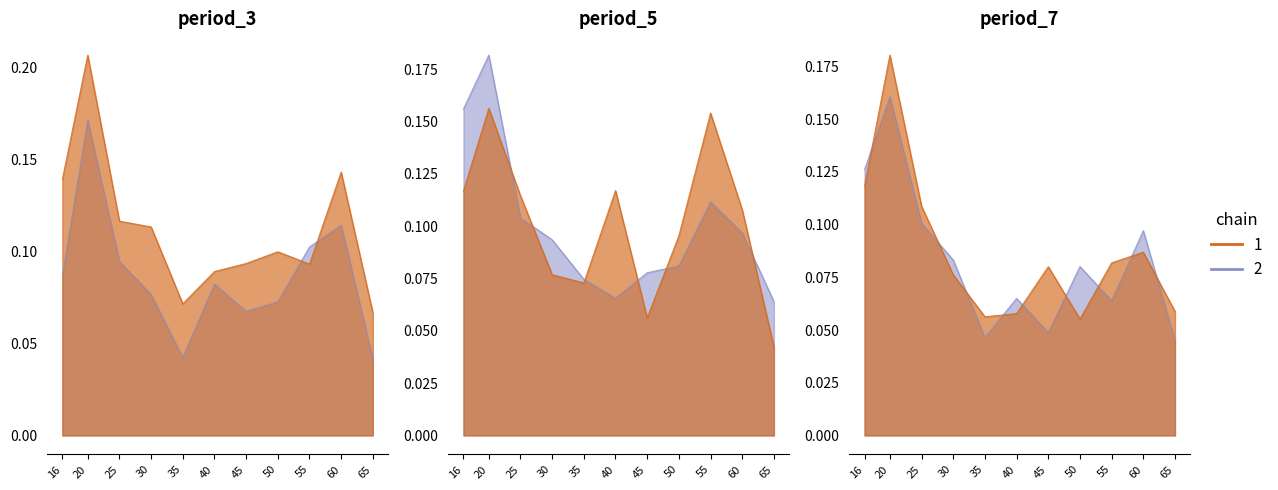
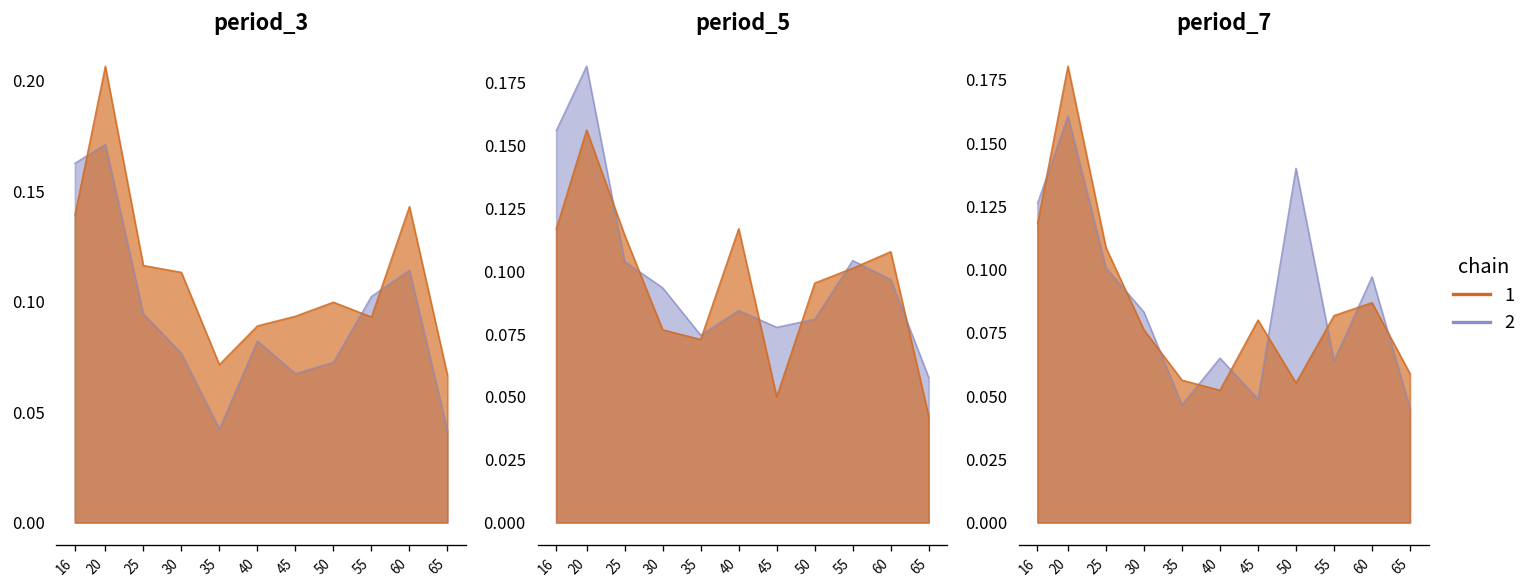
period_3, 2, 16: 0.087 -> 0.163
period_5, 2, 40: 0.066 -> 0.084
period_5, 1, 45: 0.056 -> 0.050
period_5, 2, 55: 0.112 -> 0.104
period_5, 1, 55: 0.154 -> 0.101
period_5, 2, 65: 0.064 -> 0.058
period_7, 1, 40: 0.058 -> 0.052
period_7, 2, 50: 0.080 -> 0.140
